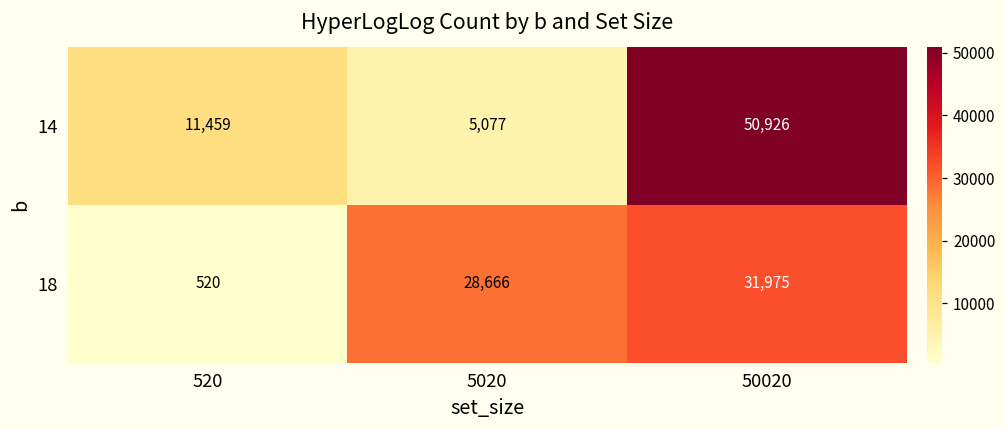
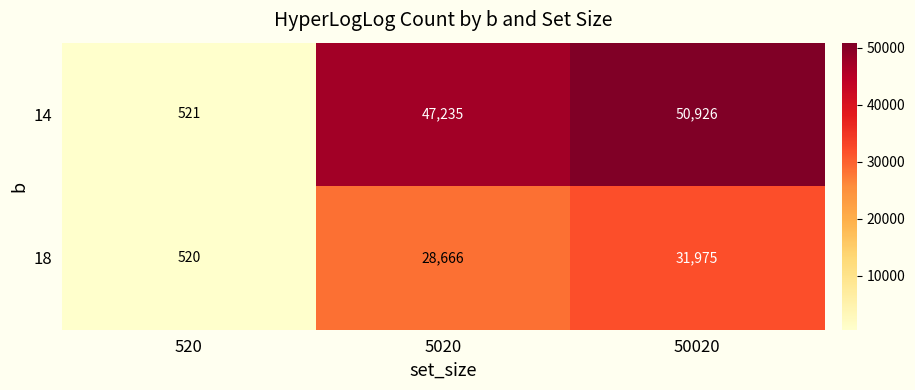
14, 520: 11,459 -> 521
14, 5020: 5,077 -> 47,235
